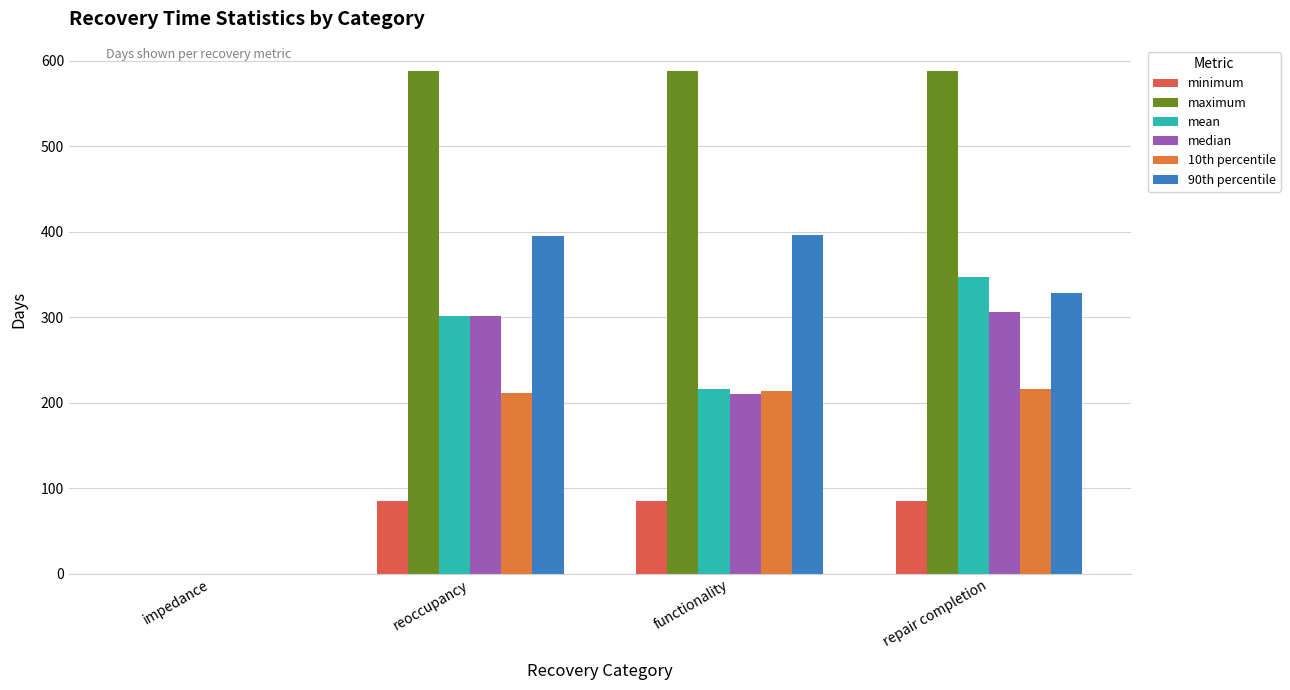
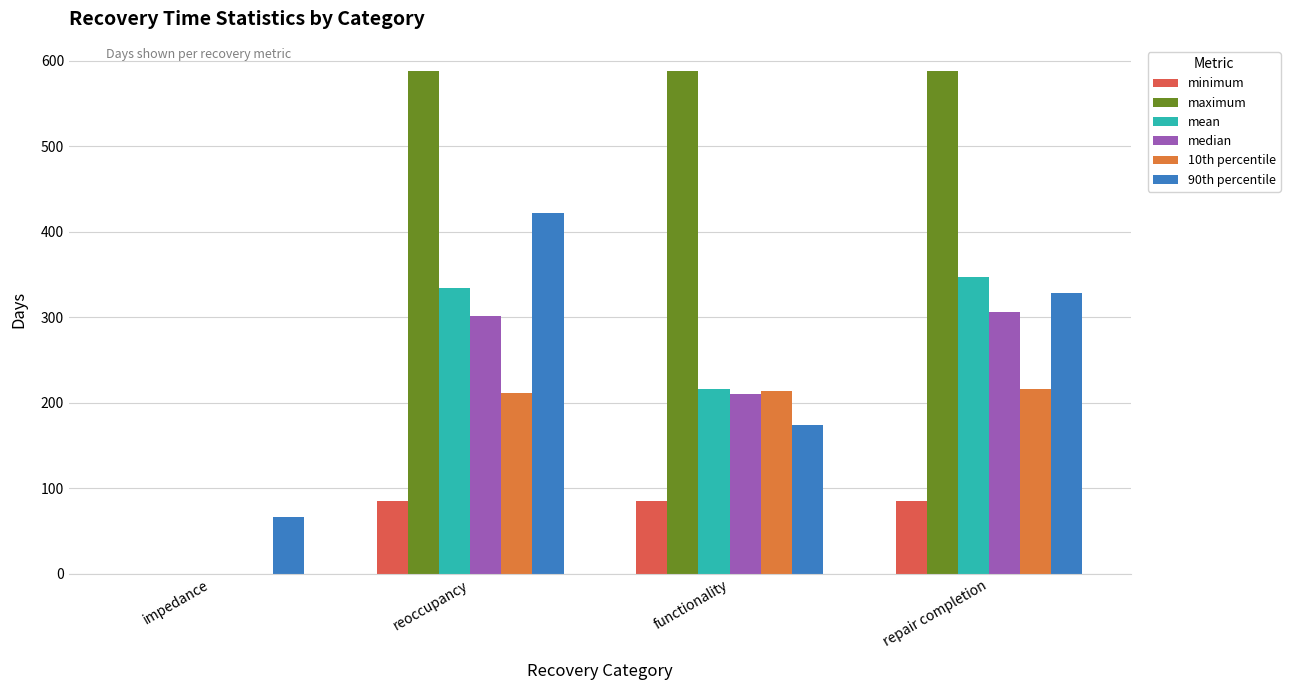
90th percentile, impedance: 0 -> 70
mean, reoccupancy: 300 -> 330
90th percentile, reoccupancy: 400 -> 420
90th percentile, functionality: 400 -> 170
